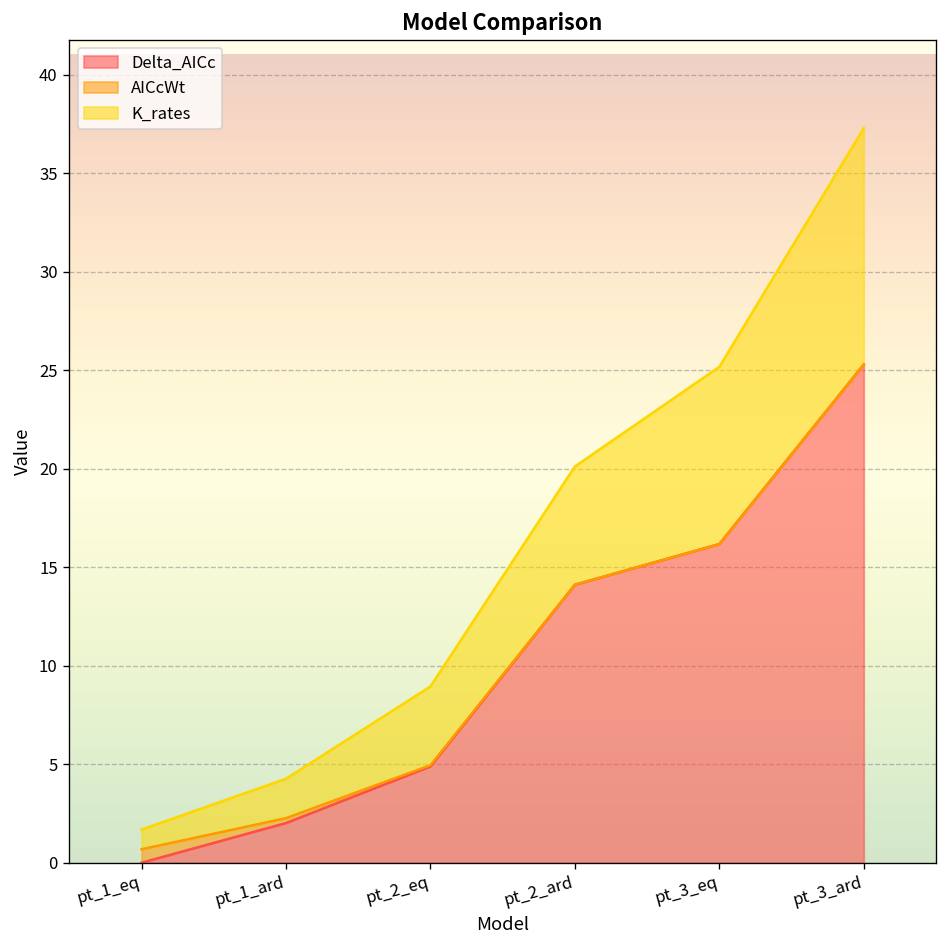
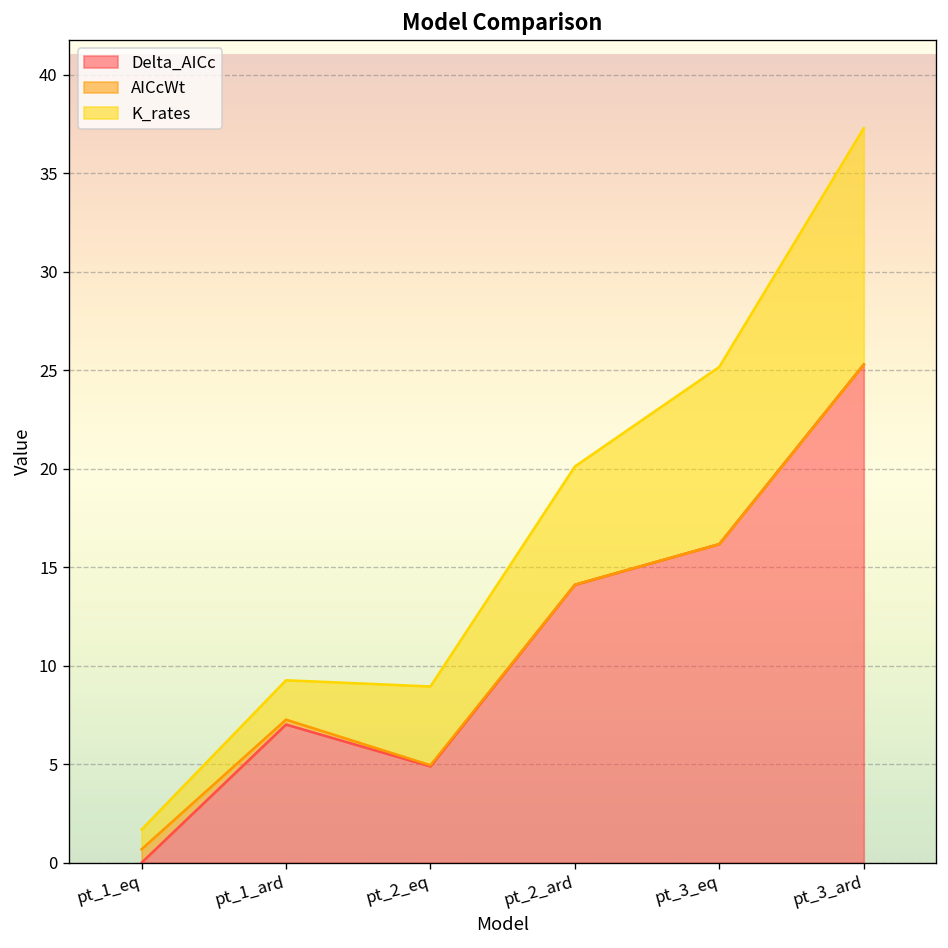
Delta_AICc, pt_1_ard: 2.0 -> 7.0
